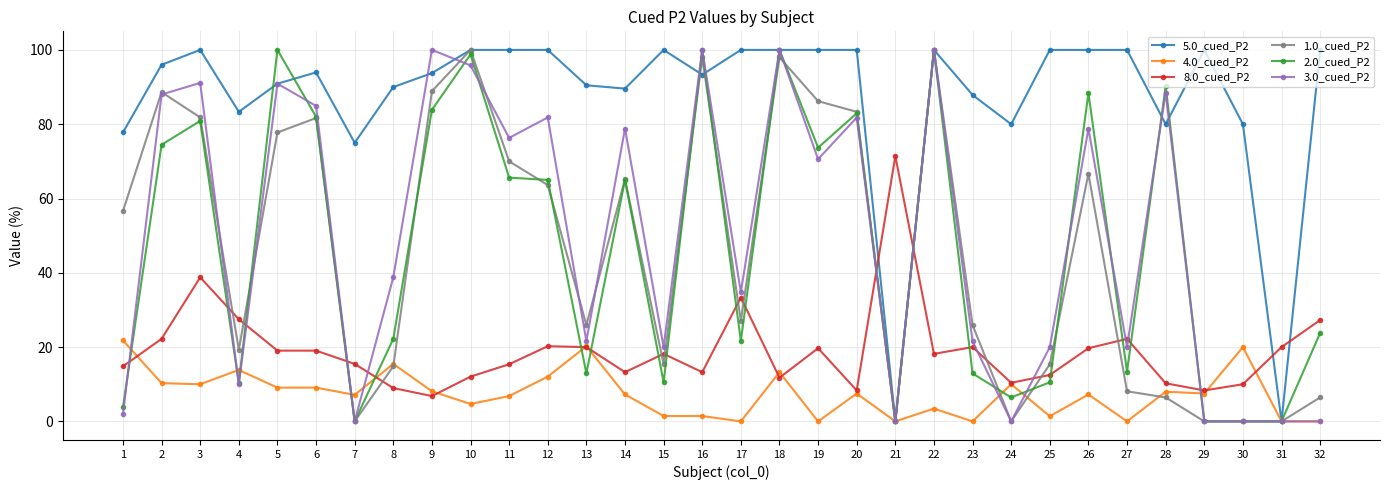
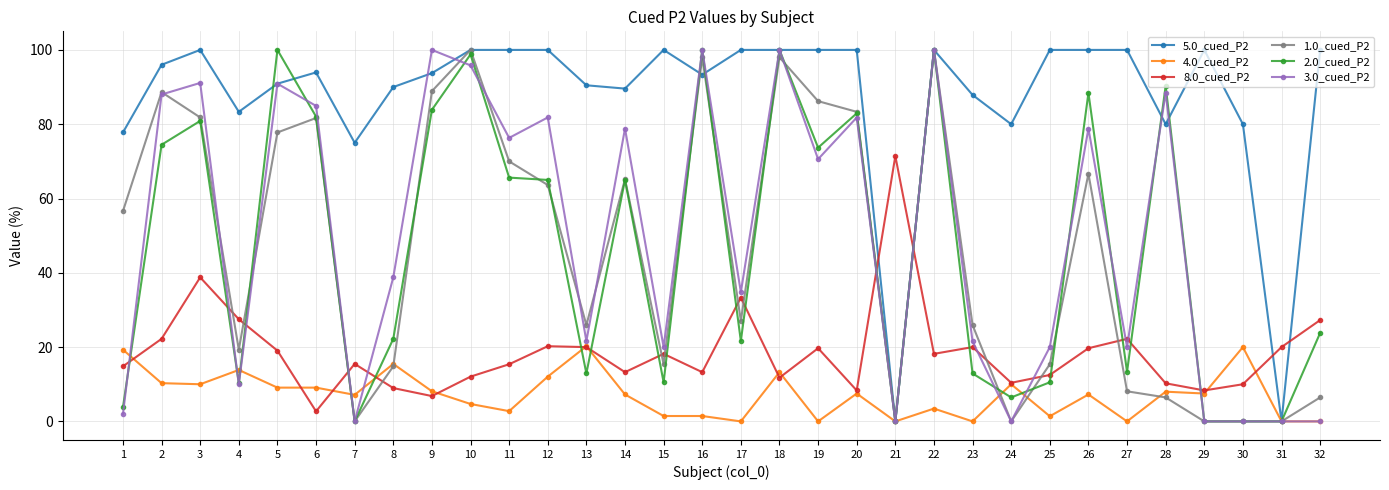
4.0_cued_P2, 1: 22 -> 19
8.0_cued_P2, 6: 19 -> 3
4.0_cued_P2, 11: 7 -> 3
